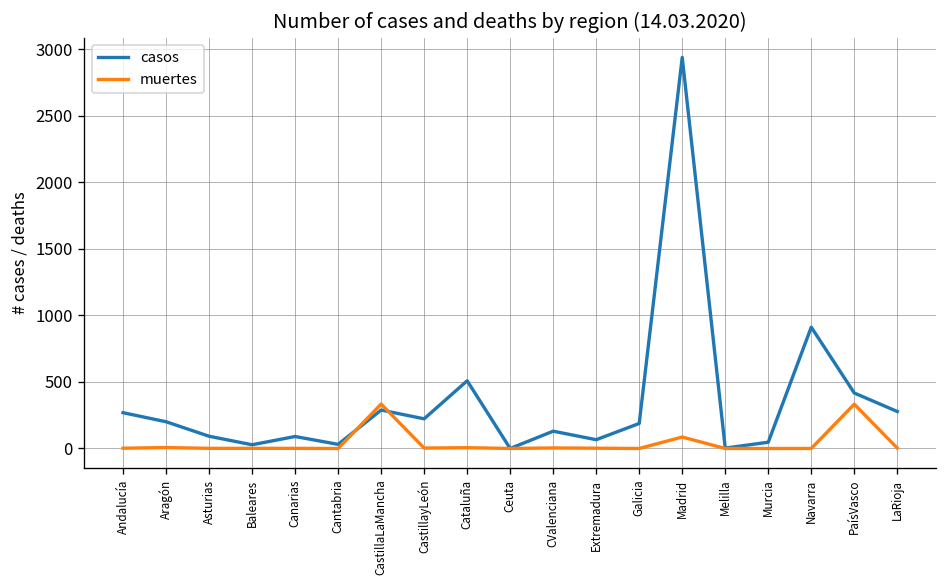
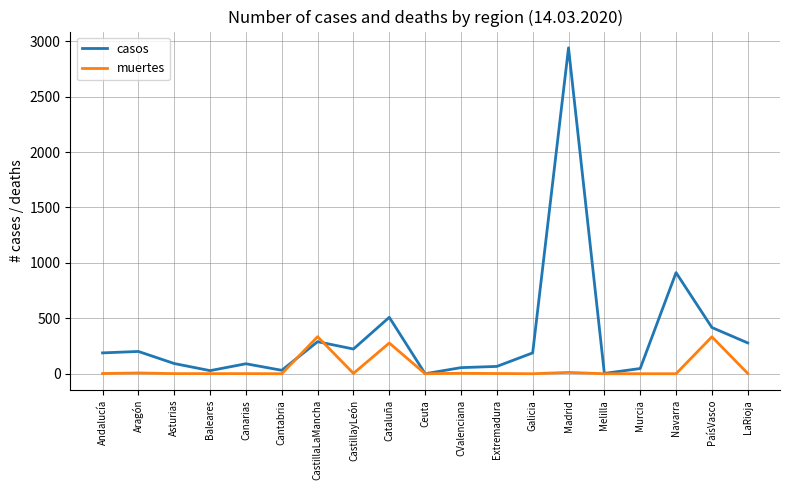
casos, Andalucía: 270 -> 190
muertes, Cataluña: 10 -> 280
casos, CValenciana: 130 -> 60
muertes, Madrid: 90 -> 10
